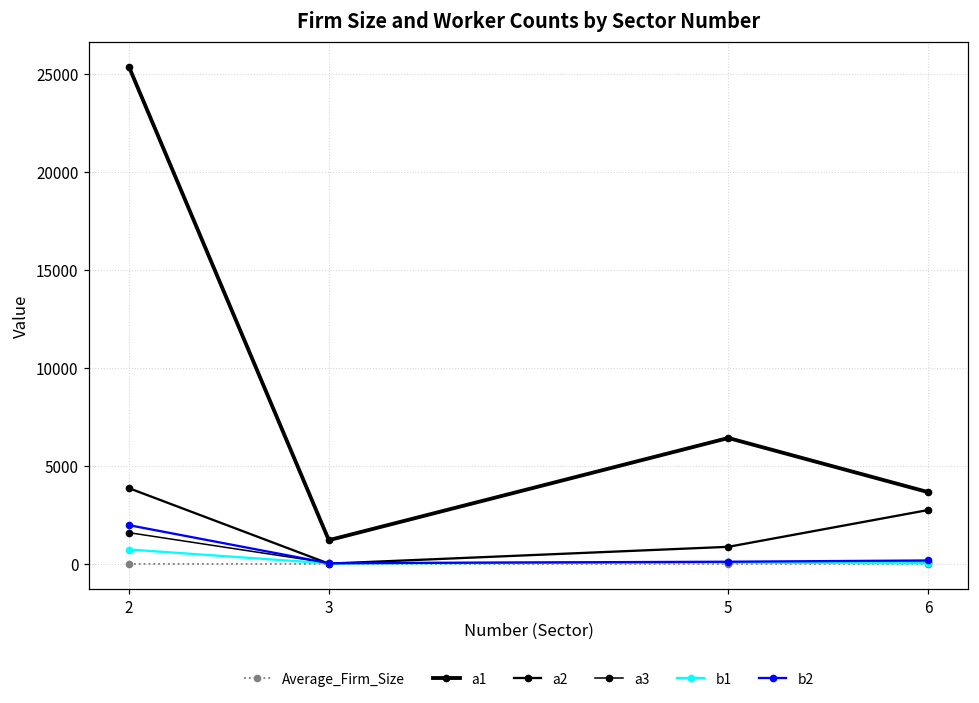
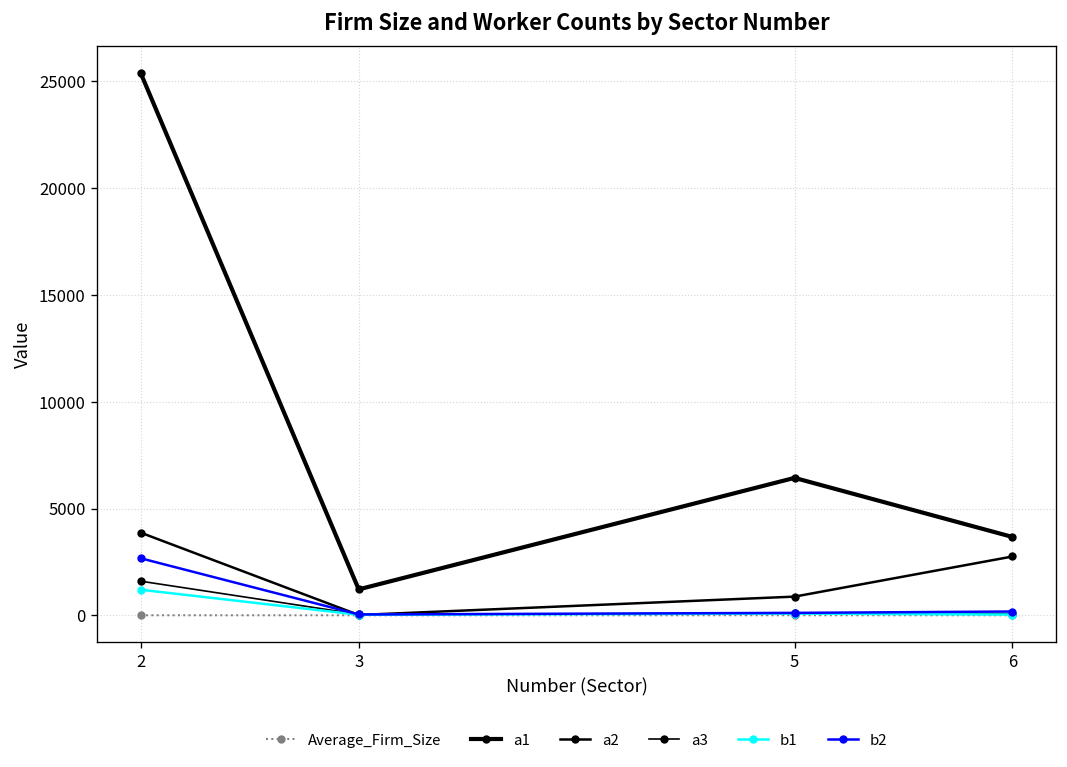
b1, 2: 700 -> 1200
b2, 2: 2000 -> 2700
